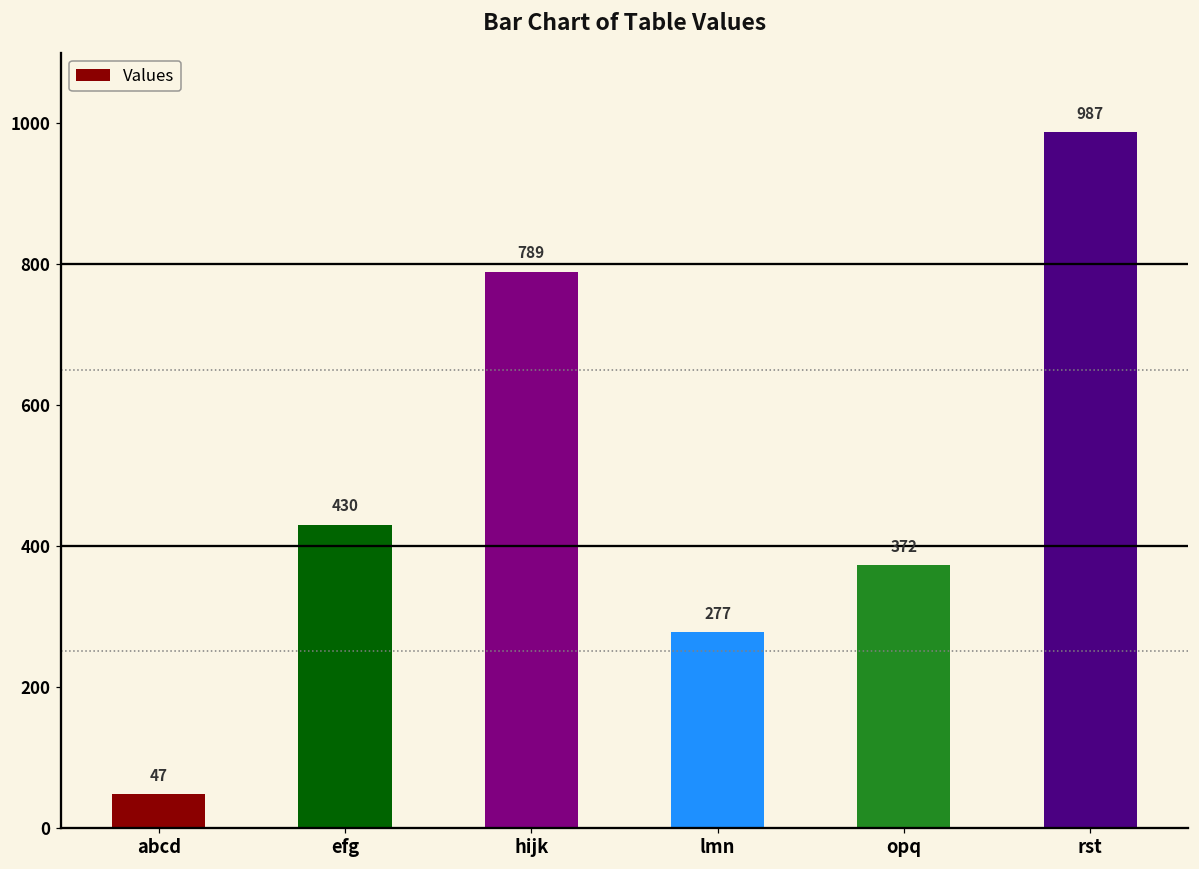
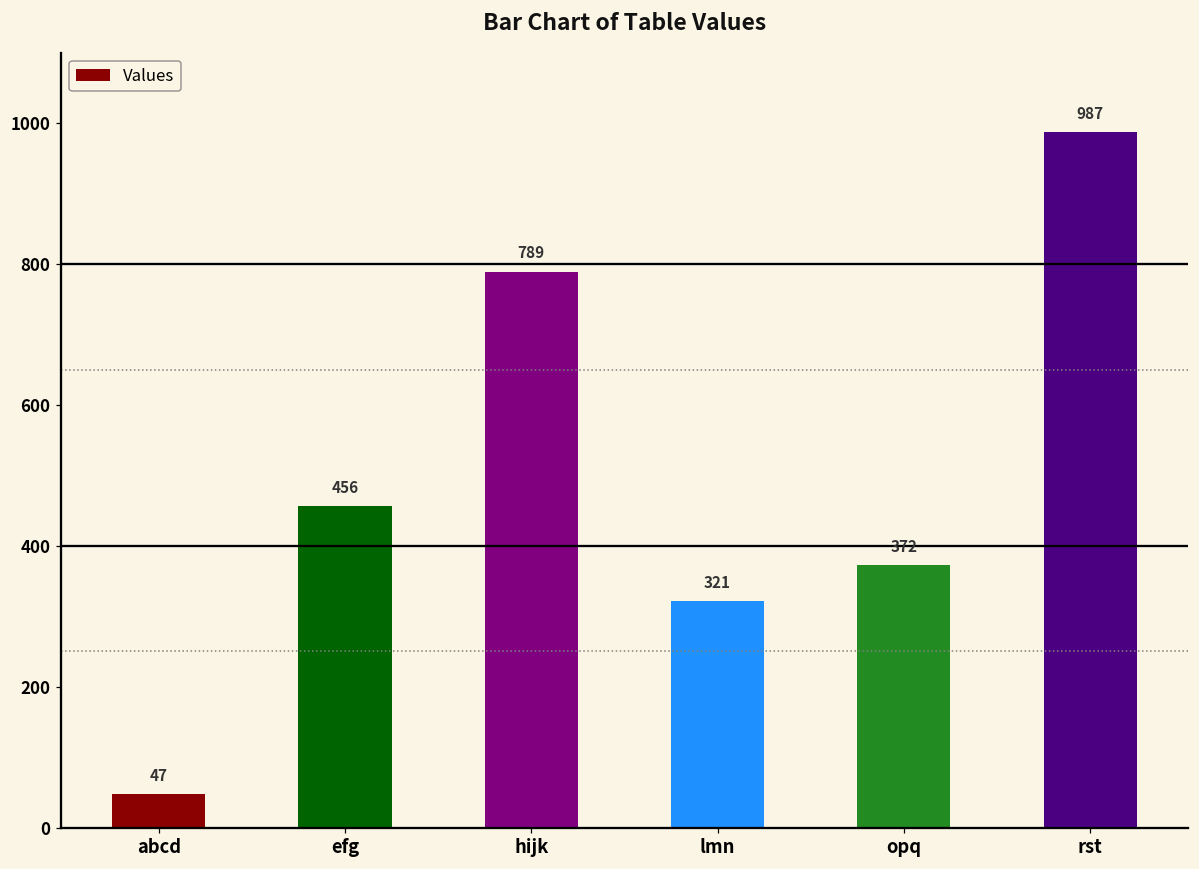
efg: 430 -> 456
lmn: 277 -> 321
